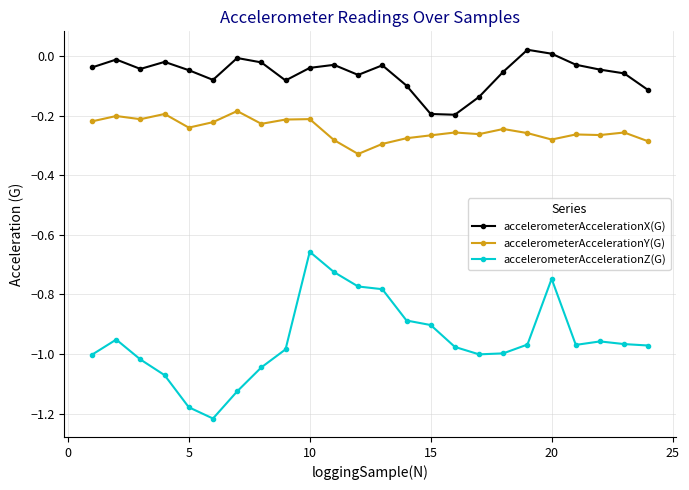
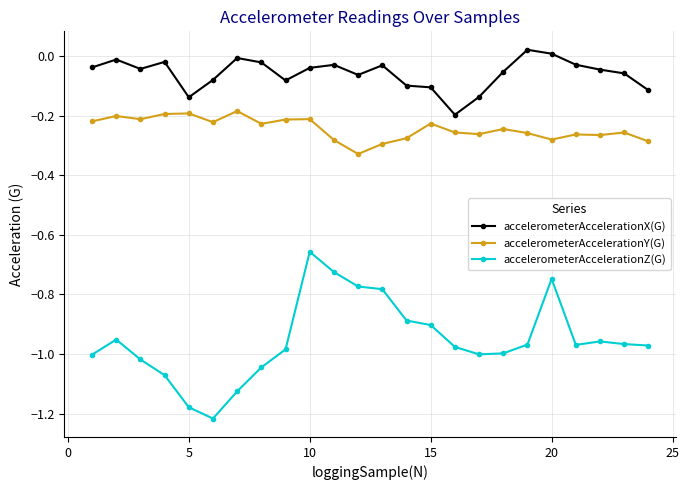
accelerometerAccelerationX(G), 5: -0.05 -> -0.14
accelerometerAccelerationY(G), 5: -0.24 -> -0.19
accelerometerAccelerationX(G), 15: -0.19 -> -0.10
accelerometerAccelerationY(G), 15: -0.27 -> -0.23
